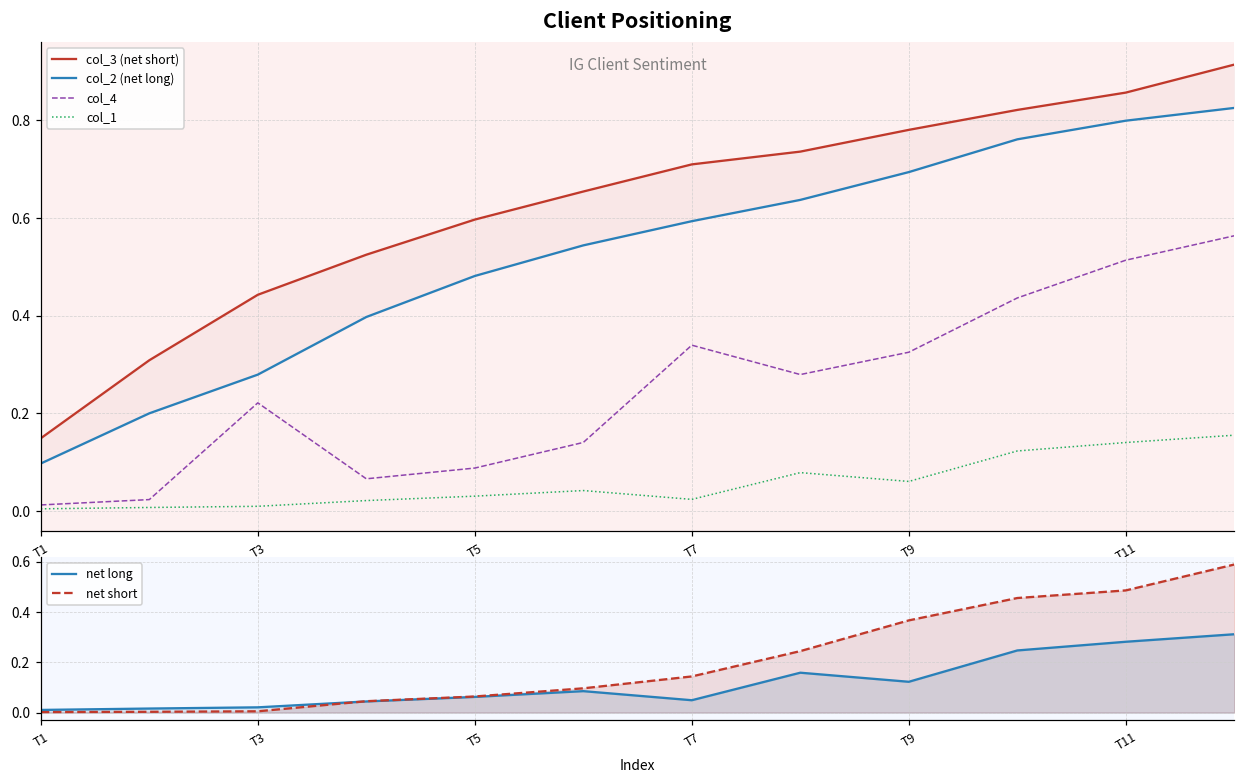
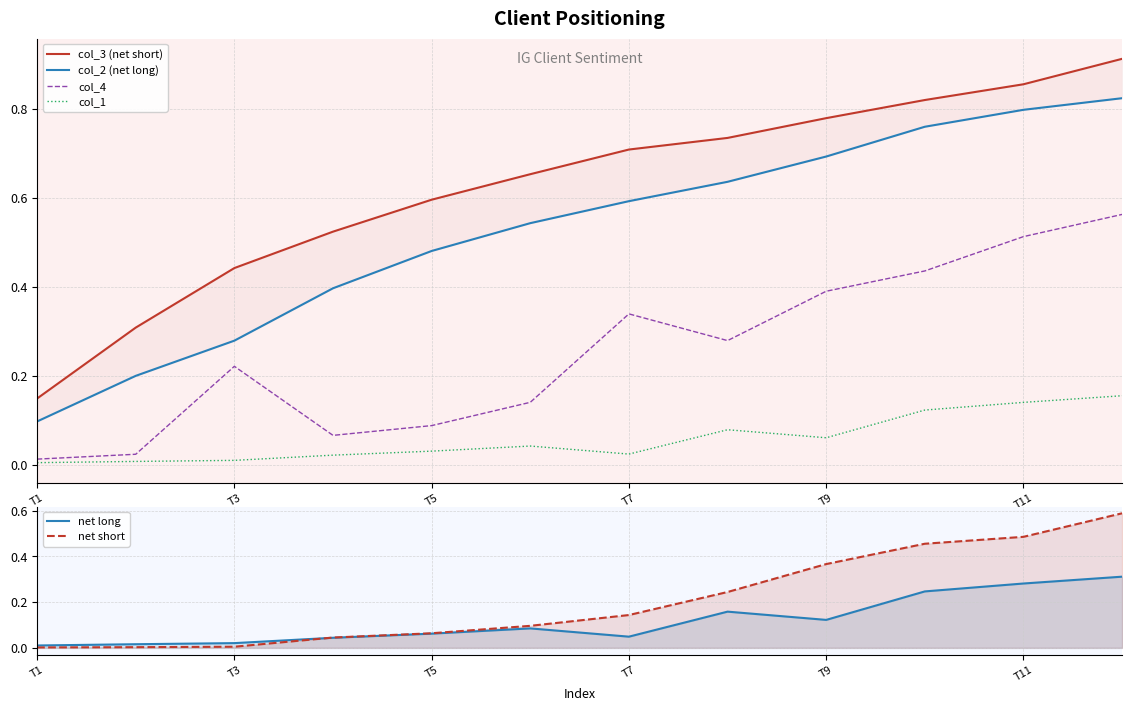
Client Positioning, col_4, T9: 0.33 -> 0.39
